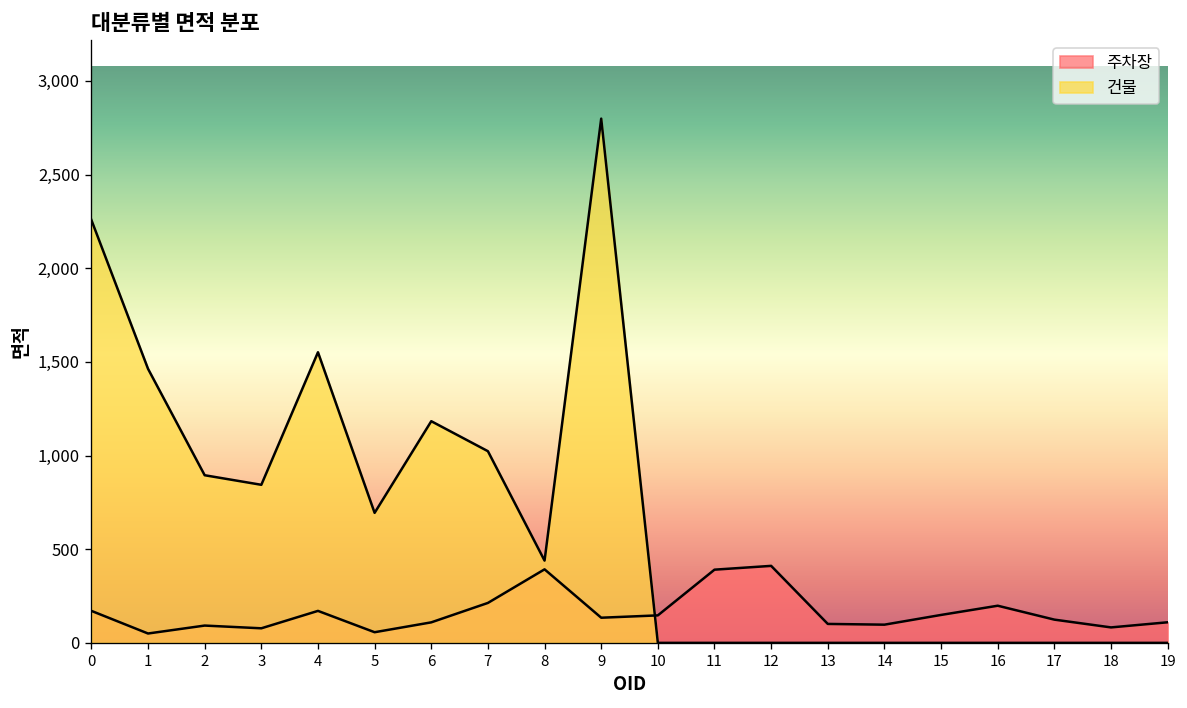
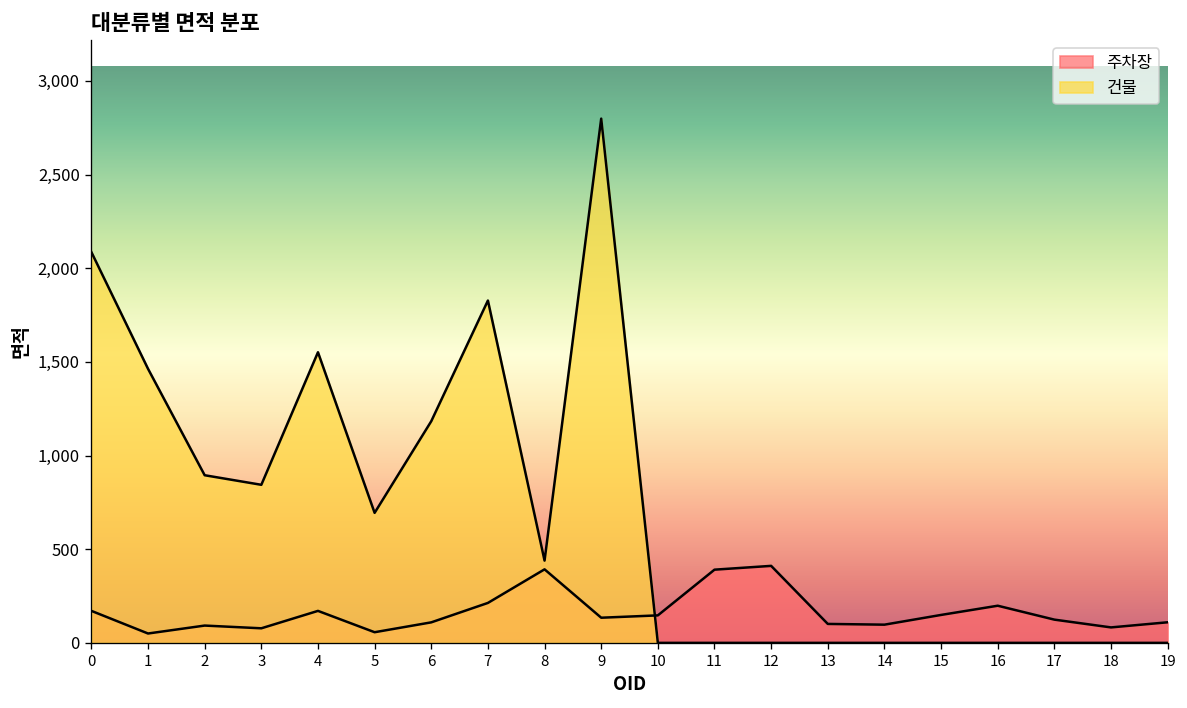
건물, 0: 2,260 -> 2,090
건물, 7: 1,020 -> 1,830
